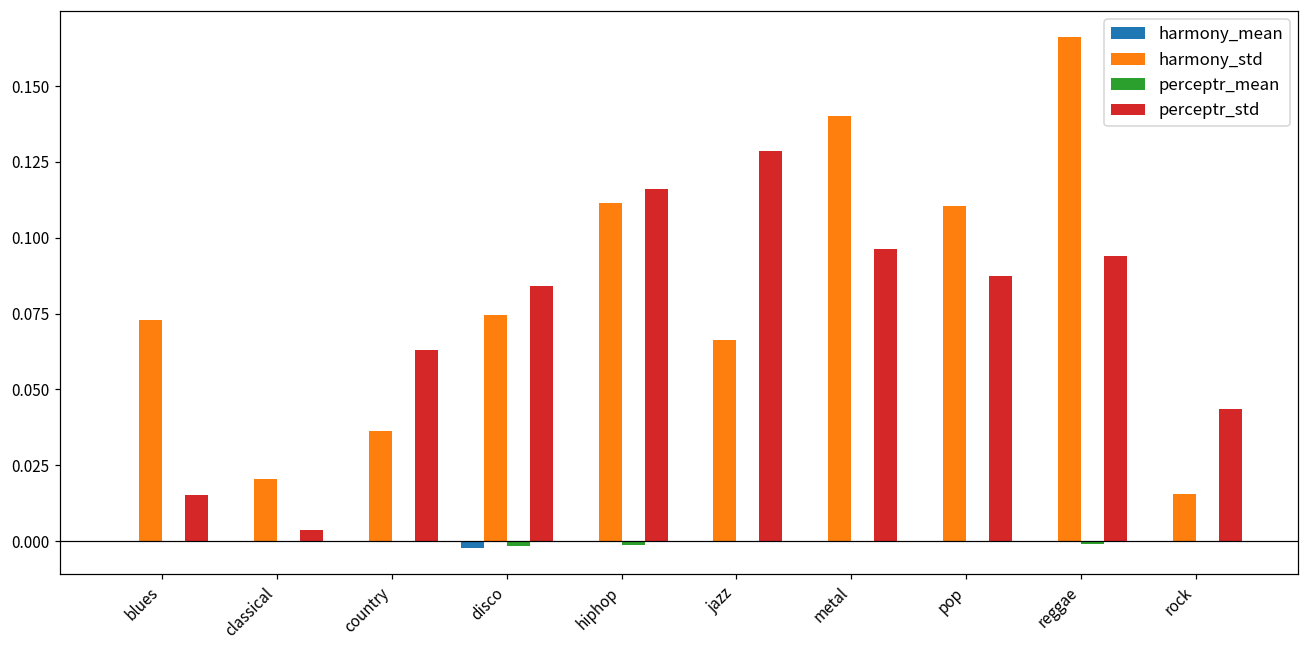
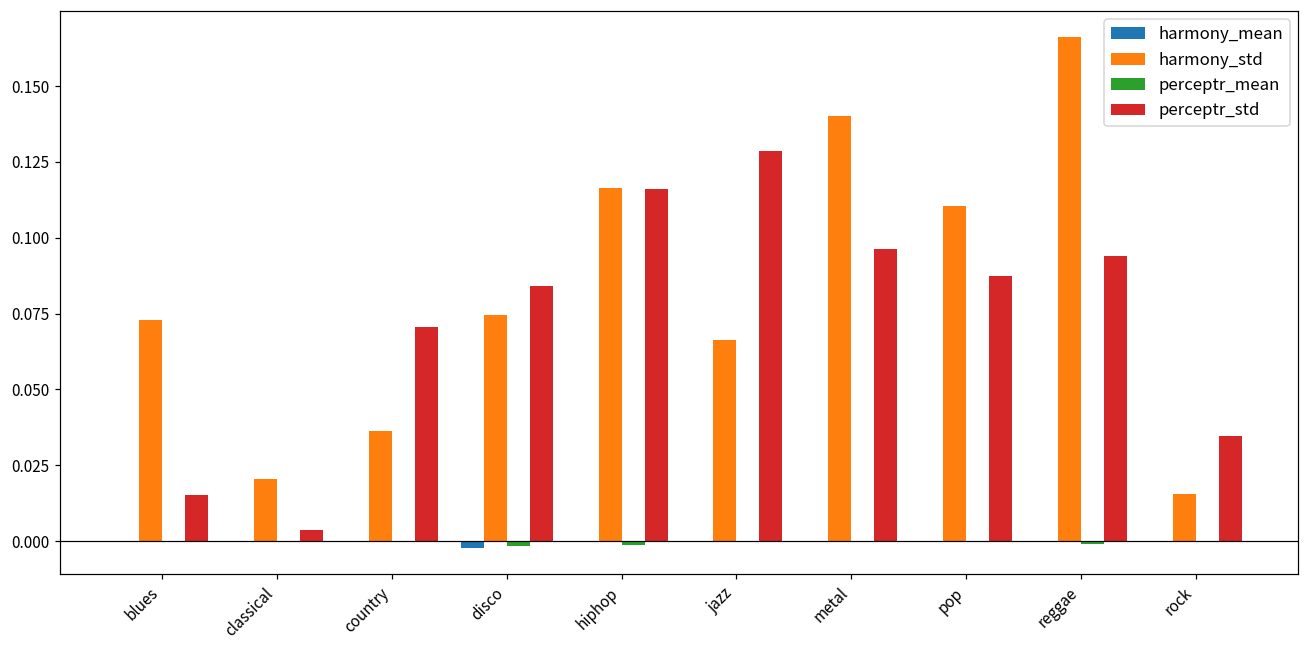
perceptr_std, country: 0.063 -> 0.071
harmony_std, hiphop: 0.111 -> 0.116
perceptr_std, rock: 0.044 -> 0.035
